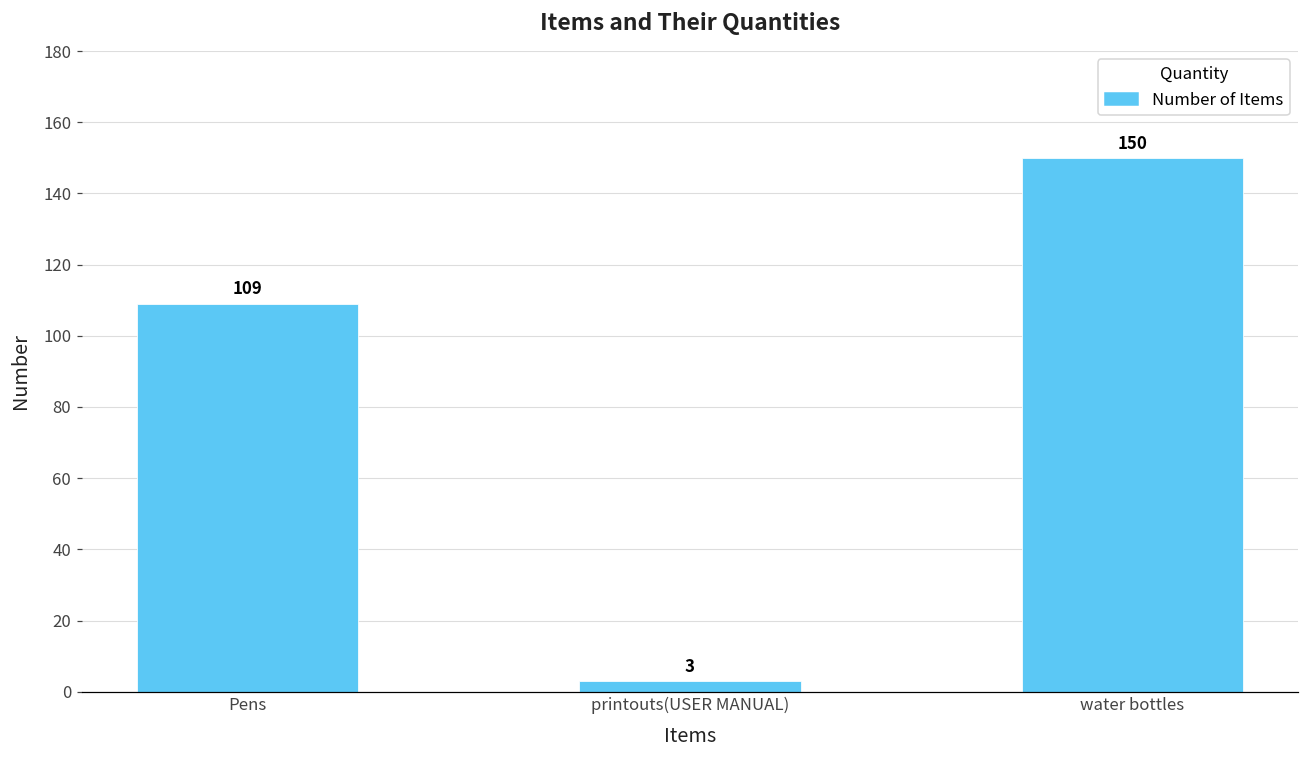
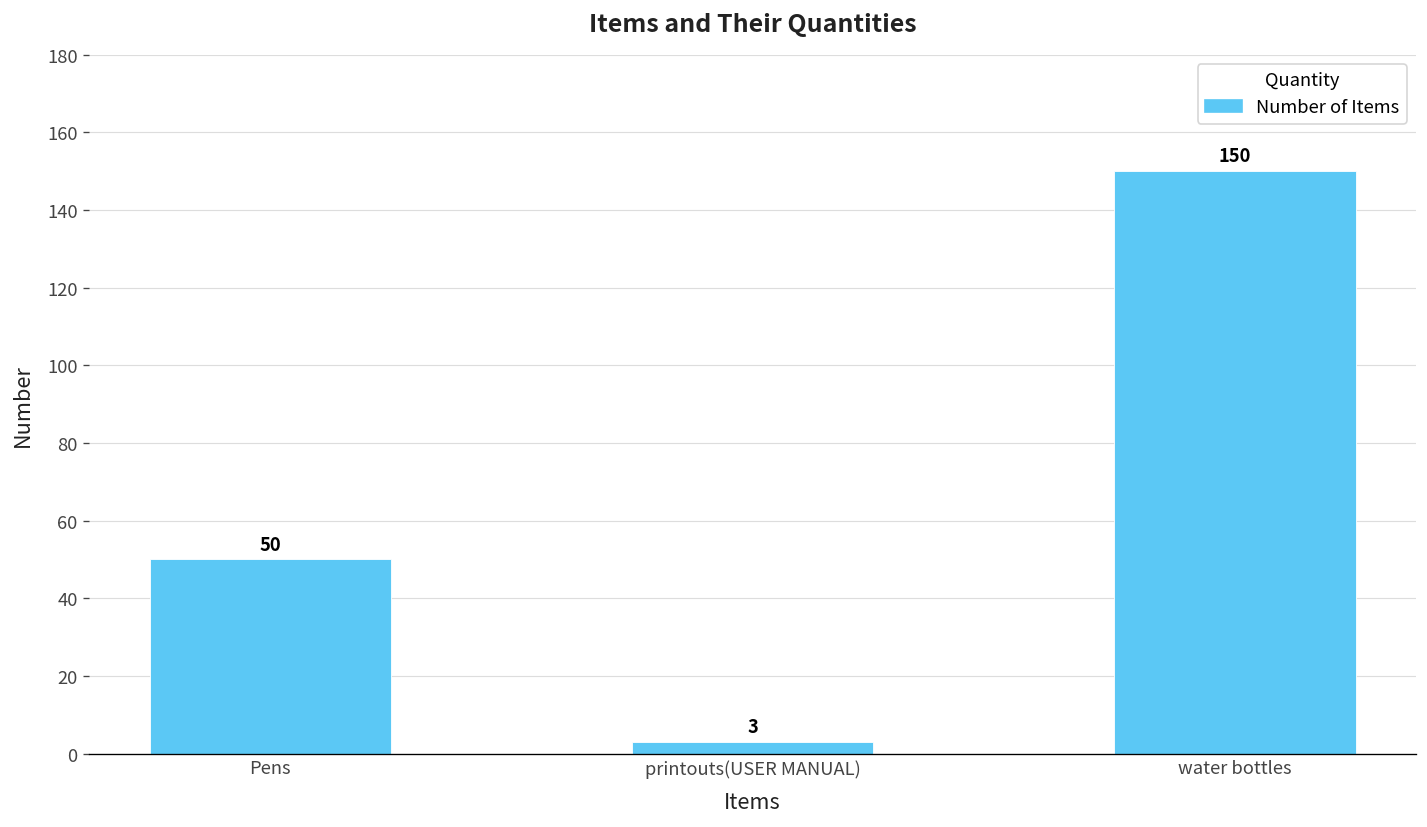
Pens: 109 -> 50
